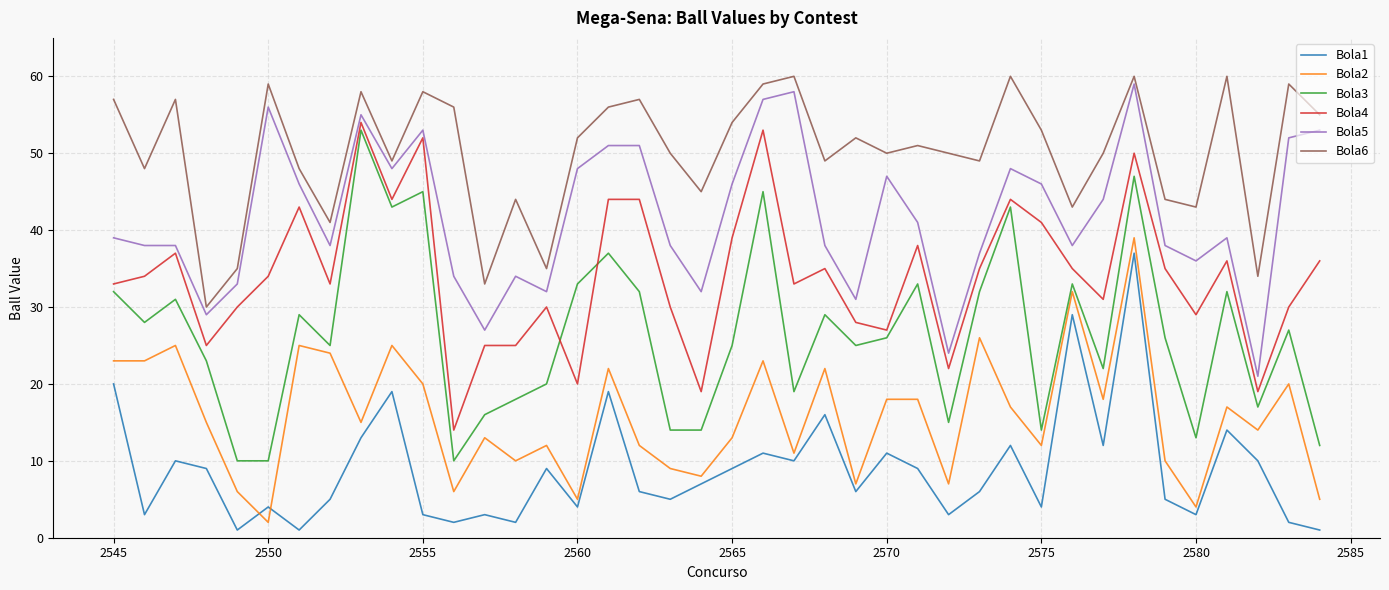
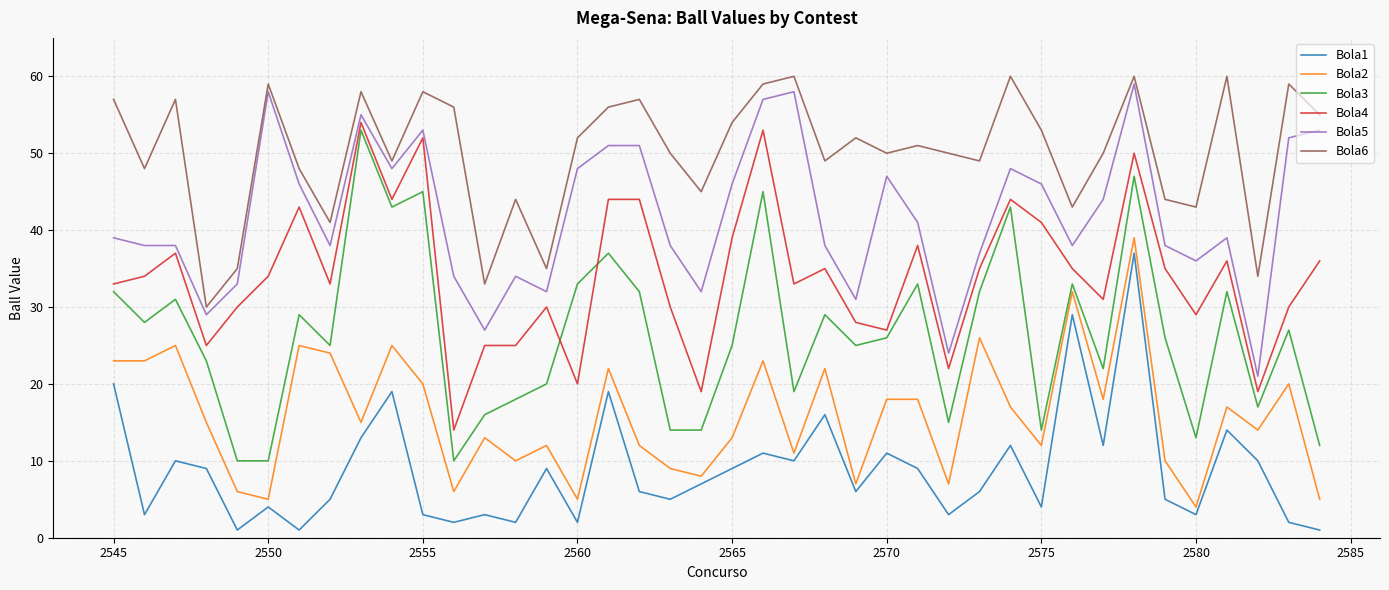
Bola2, 2550: 2 -> 5
Bola5, 2550: 56 -> 58
Bola1, 2560: 4 -> 2
